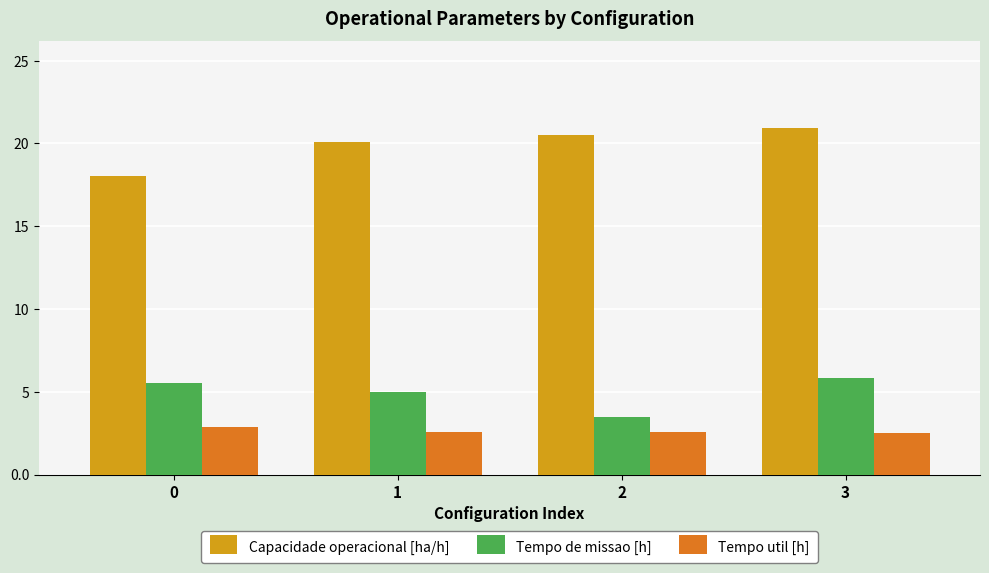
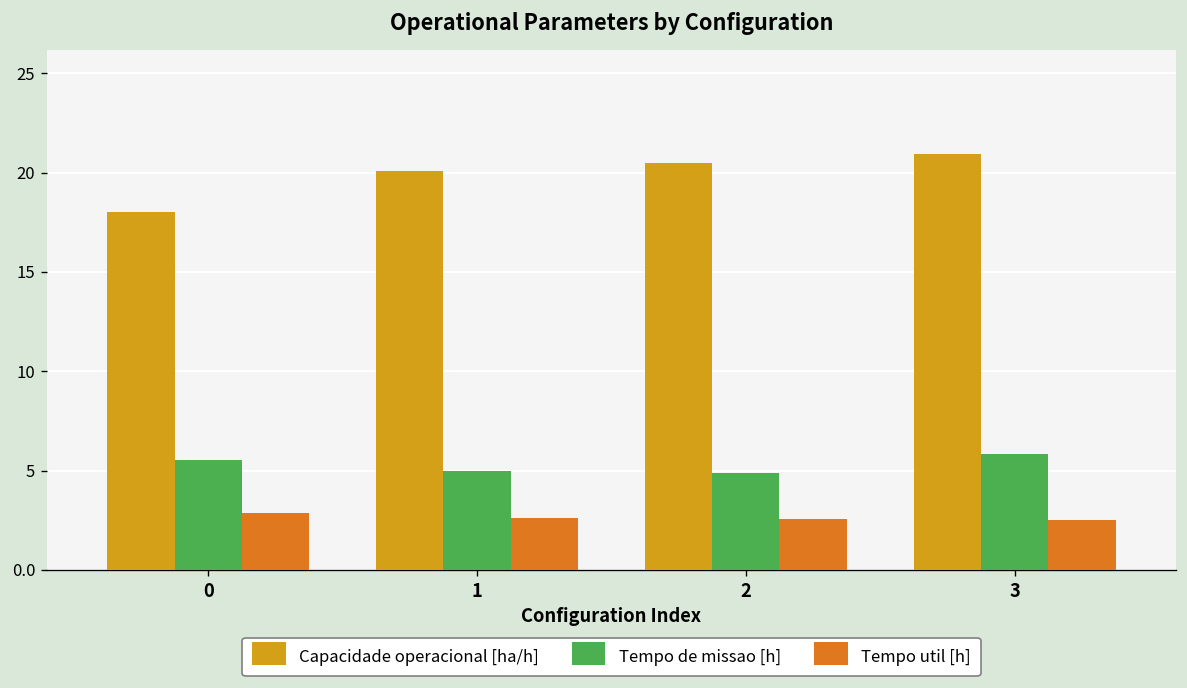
Tempo de missao [h], 2: 3.5 -> 4.9
